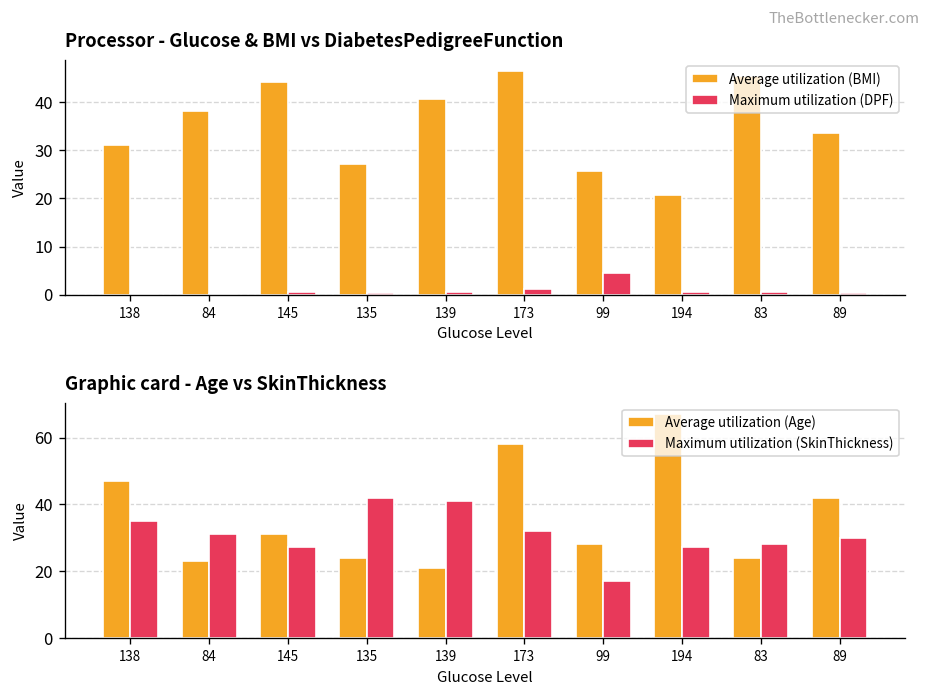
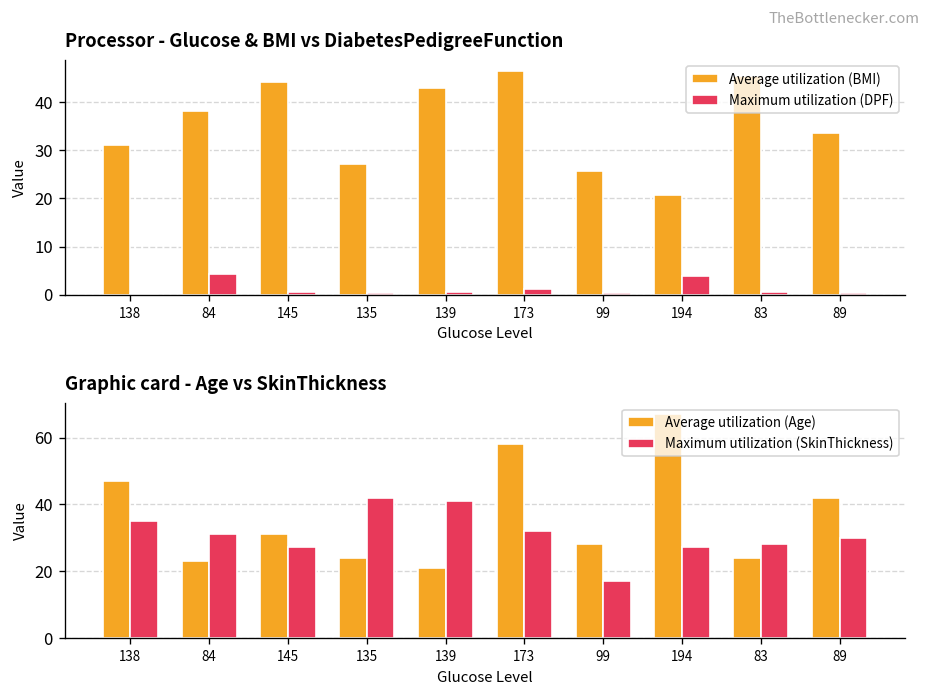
Processor - Glucose & BMI vs DiabetesPedigreeFunction, Maximum utilization (DPF), 84: 0 -> 4
Processor - Glucose & BMI vs DiabetesPedigreeFunction, Average utilization (BMI), 139: 41 -> 43
Processor - Glucose & BMI vs DiabetesPedigreeFunction, Maximum utilization (DPF), 99: 4 -> 0
Processor - Glucose & BMI vs DiabetesPedigreeFunction, Maximum utilization (DPF), 194: 1 -> 4
